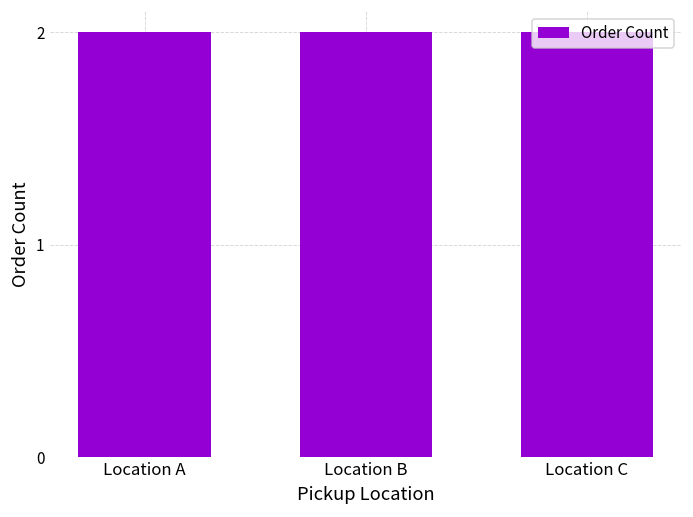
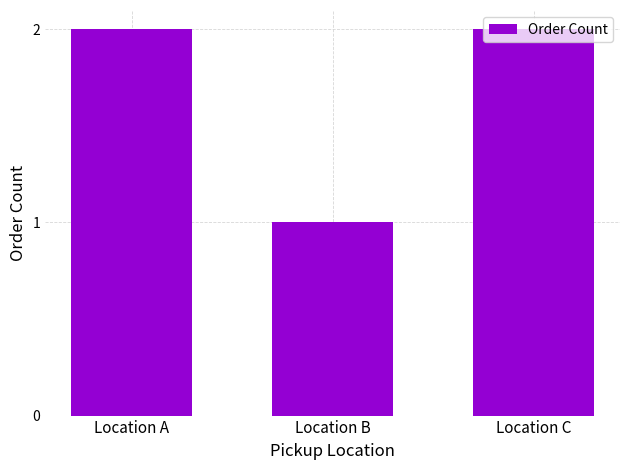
Location B: 2 -> 1
